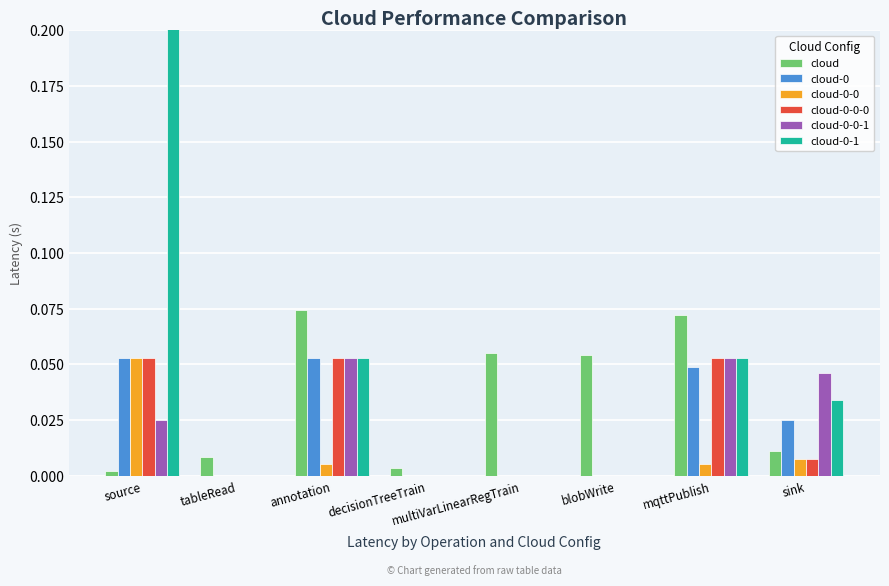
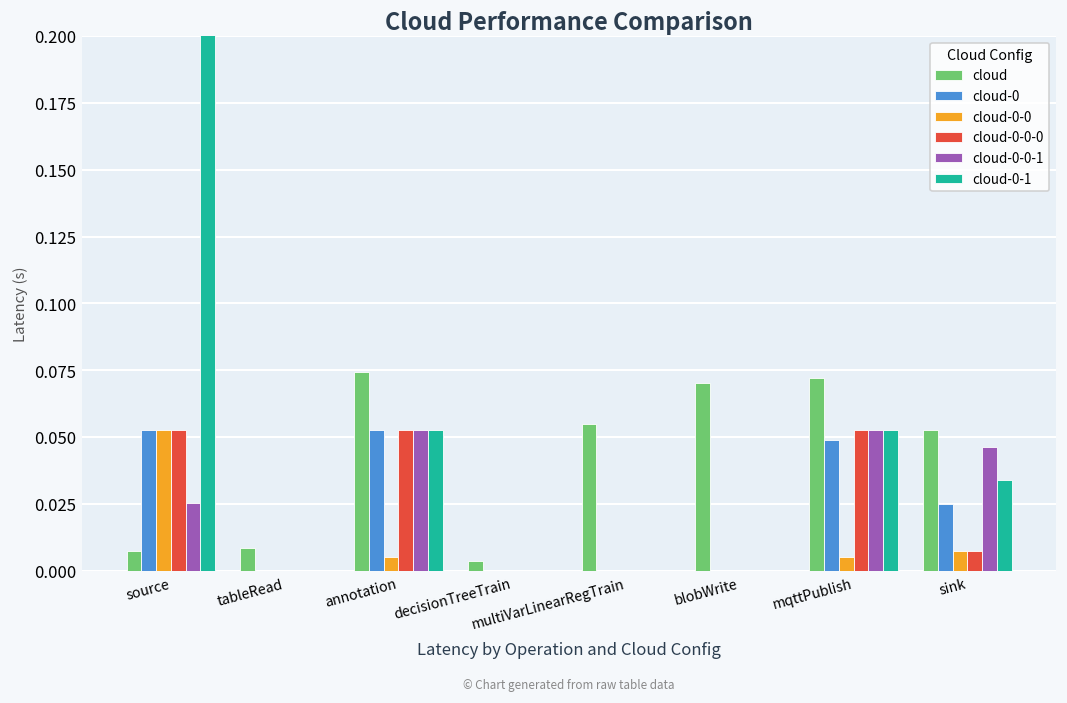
cloud, source: 0.002 -> 0.008
cloud, blobWrite: 0.054 -> 0.070
cloud, sink: 0.011 -> 0.053
